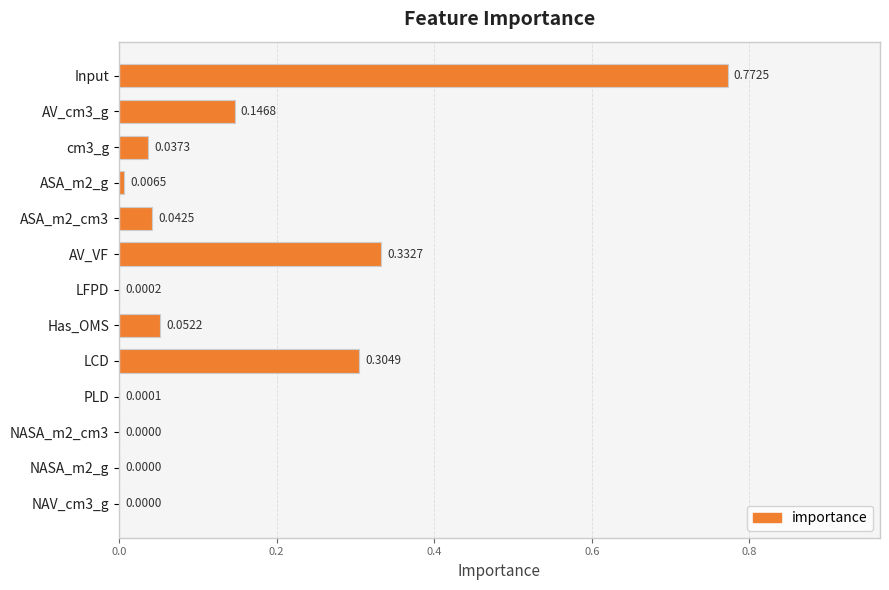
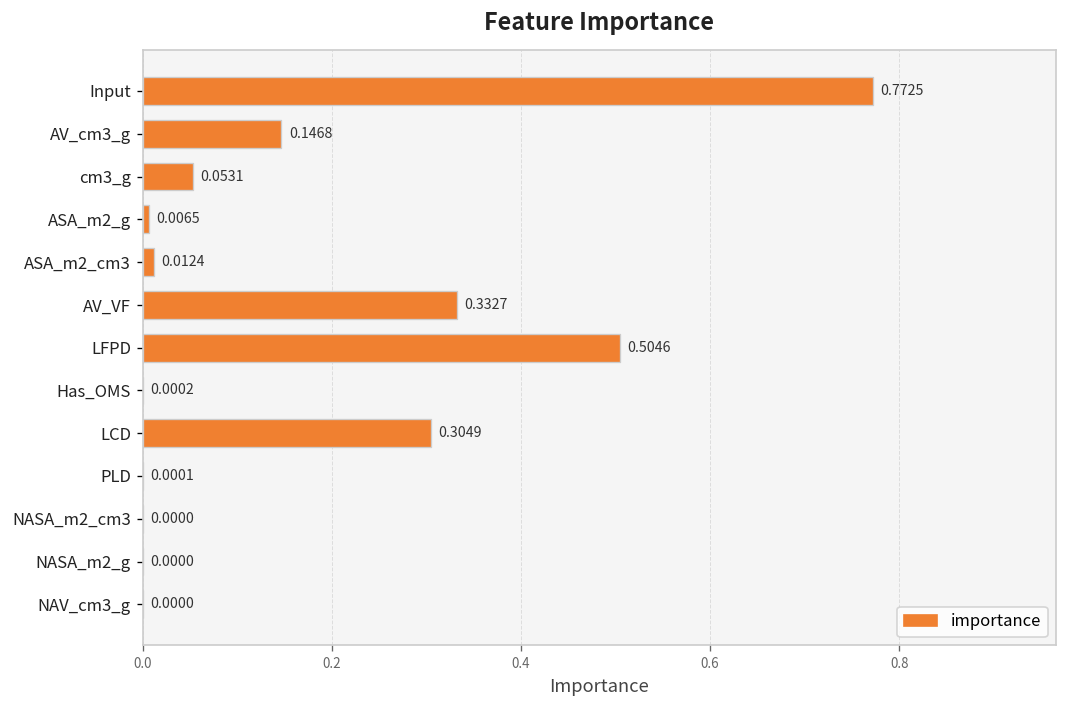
cm3_g: 0.0373 -> 0.0531
ASA_m2_cm3: 0.0425 -> 0.0124
LFPD: 0.0002 -> 0.5046
Has_OMS: 0.0522 -> 0.0002
